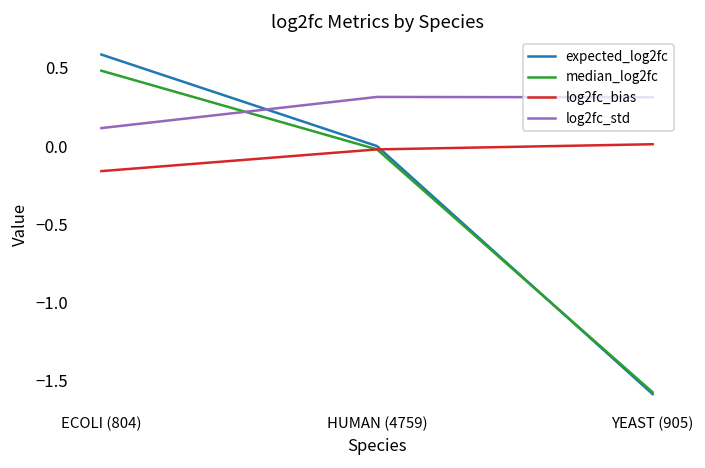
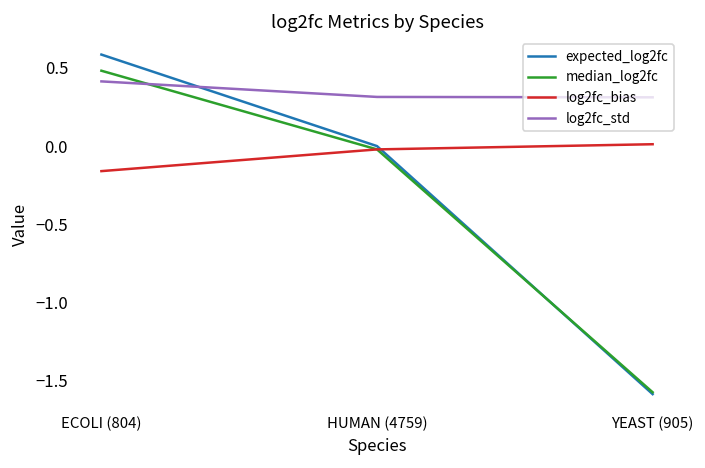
log2fc_std, ECOLI (804): 0.12 -> 0.41
